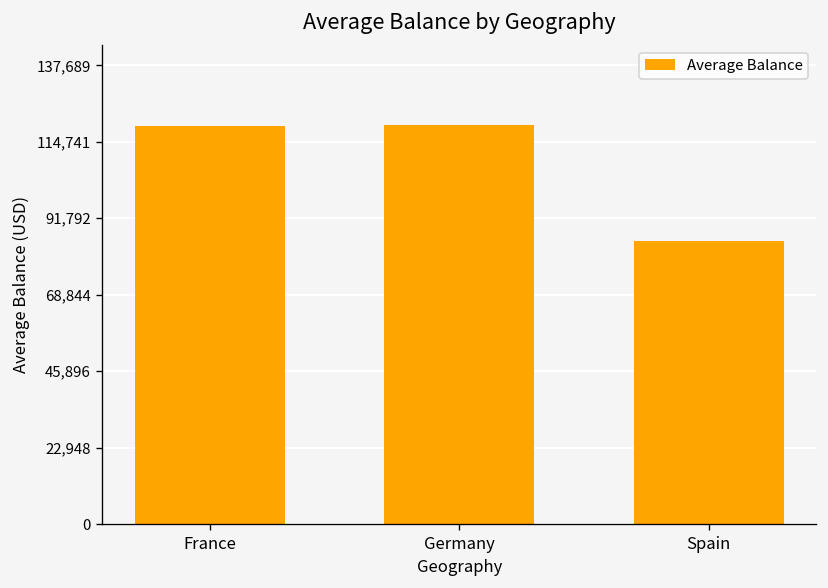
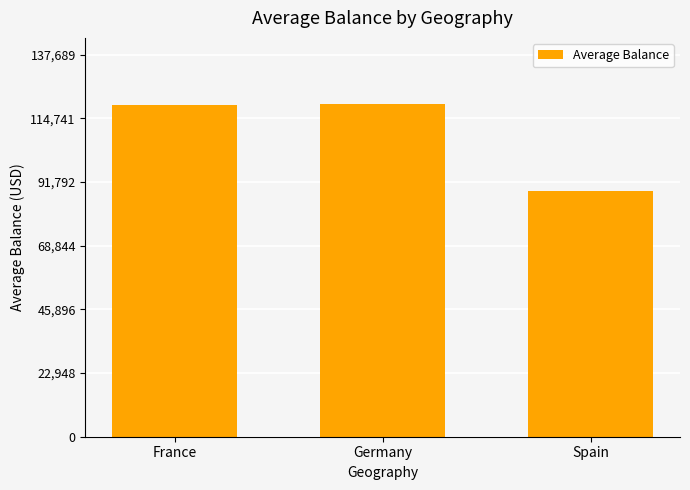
Spain: 85,000 -> 88,000
